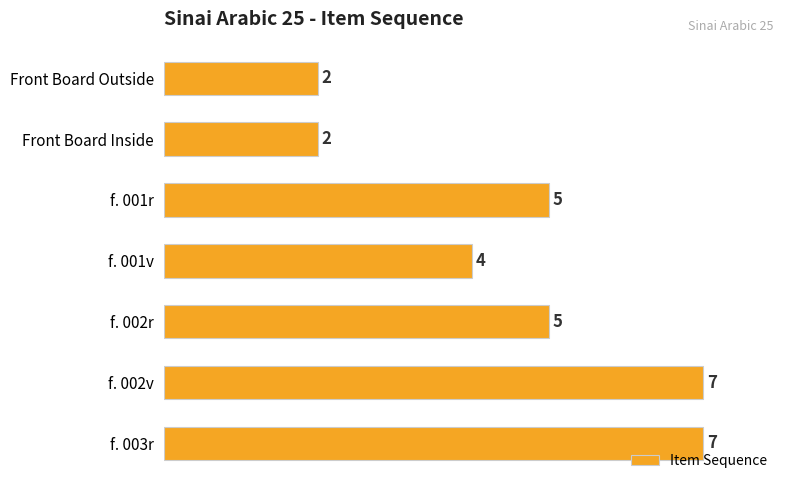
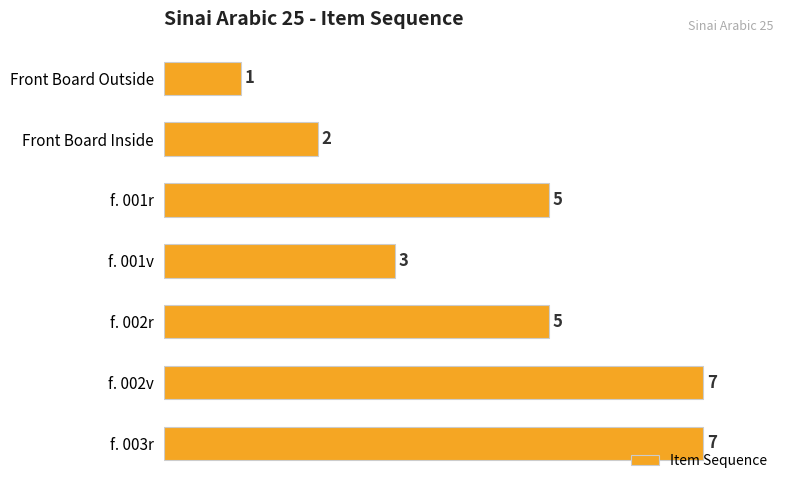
Front Board Outside: 2 -> 1
f. 001v: 4 -> 3
